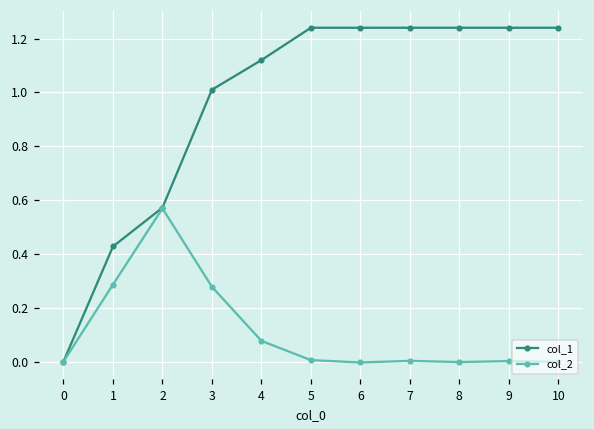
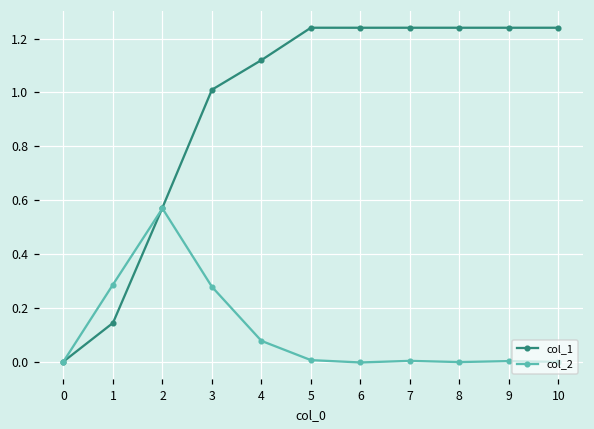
col_1, 1: 0.43 -> 0.14
